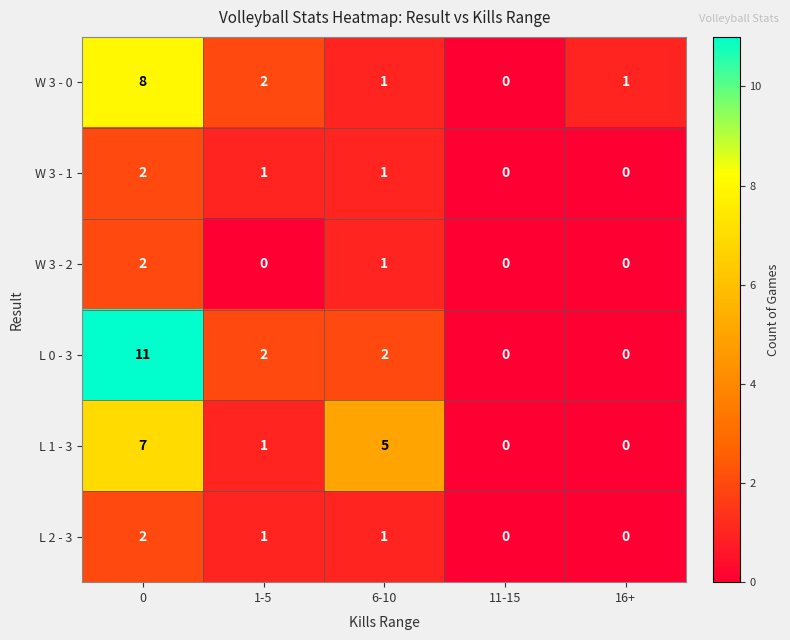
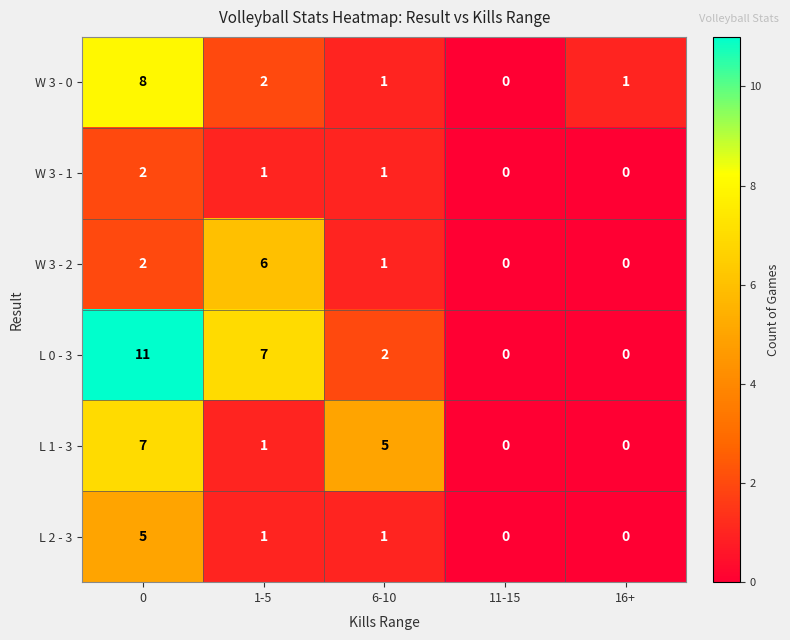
W 3 - 2, 1-5: 0 -> 6
L 0 - 3, 1-5: 2 -> 7
L 2 - 3, 0: 2 -> 5
